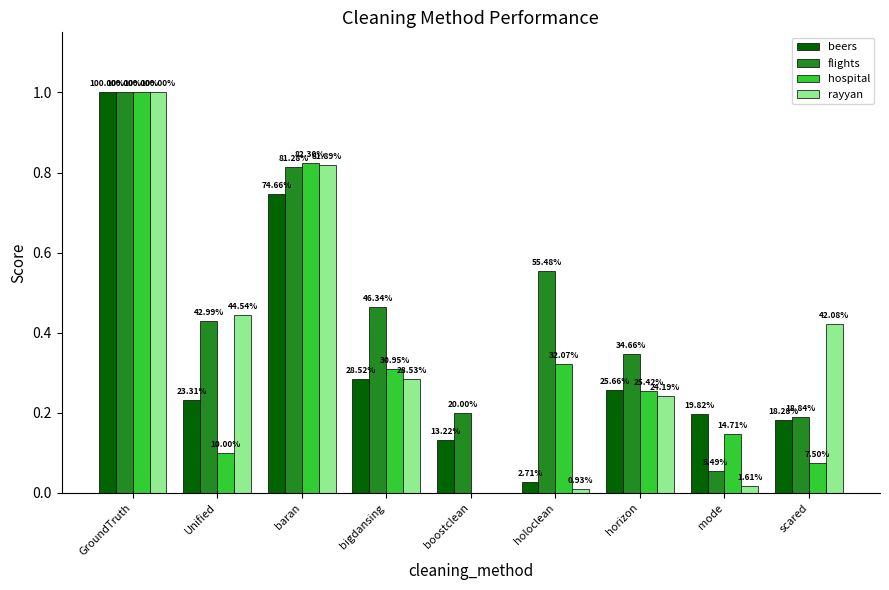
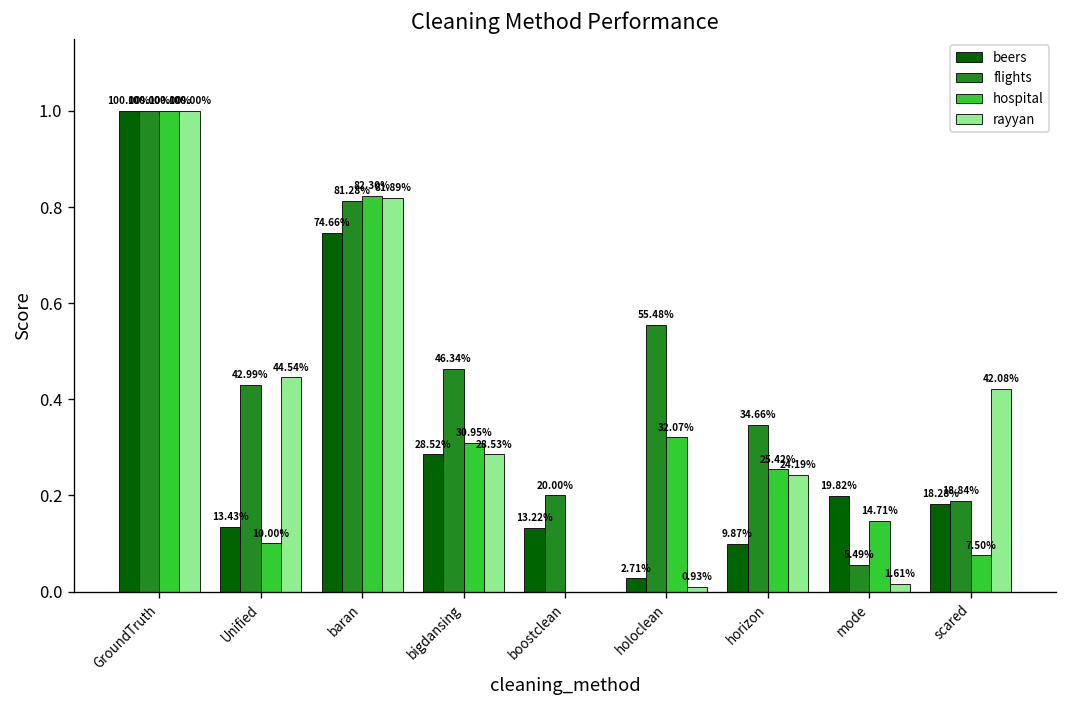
beers, Unified: 23.31% -> 13.43%
beers, horizon: 25.66% -> 9.87%
